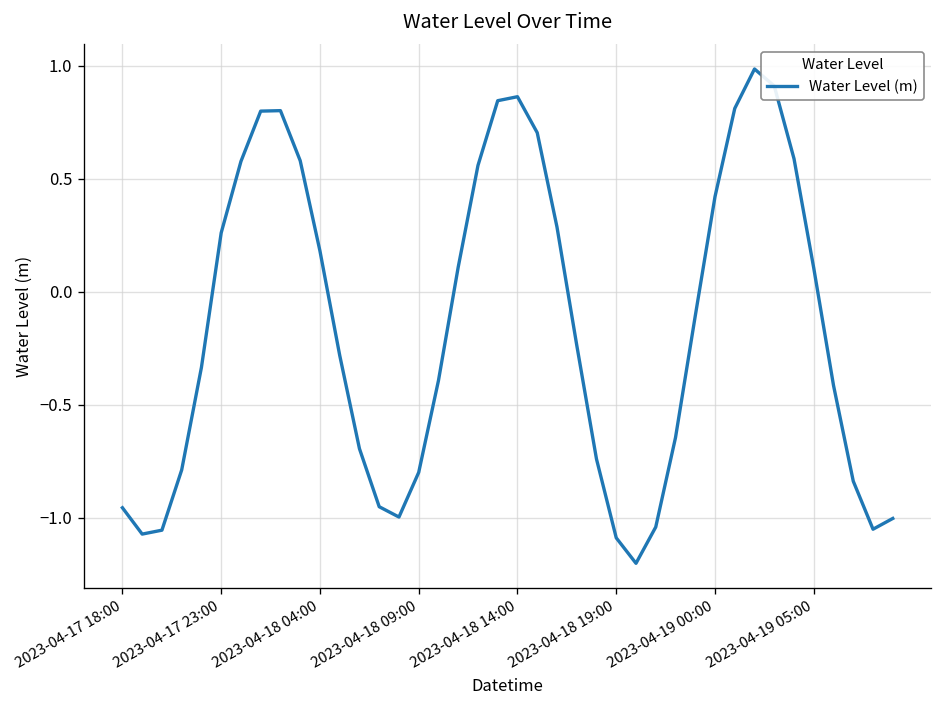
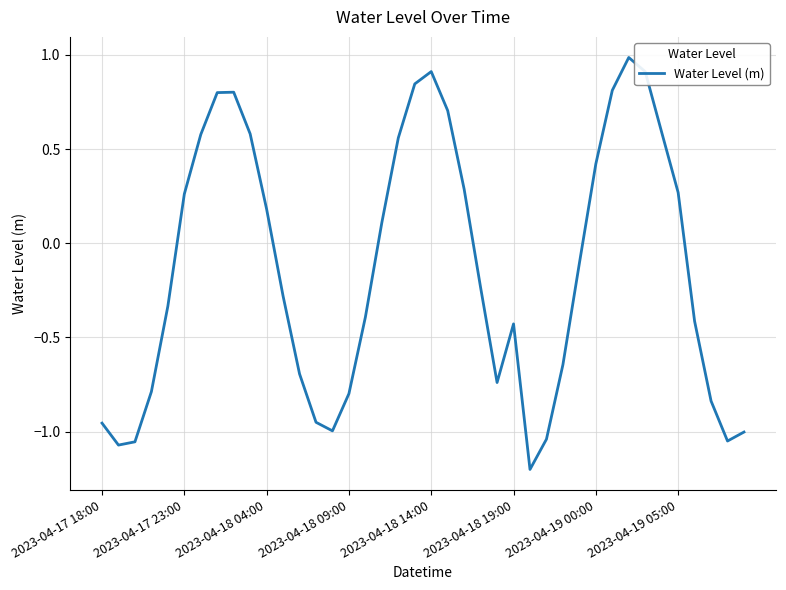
2023-04-18 14:00: 0.86 -> 0.91
2023-04-18 19:00: -1.09 -> -0.43
2023-04-19 05:00: 0.10 -> 0.27
